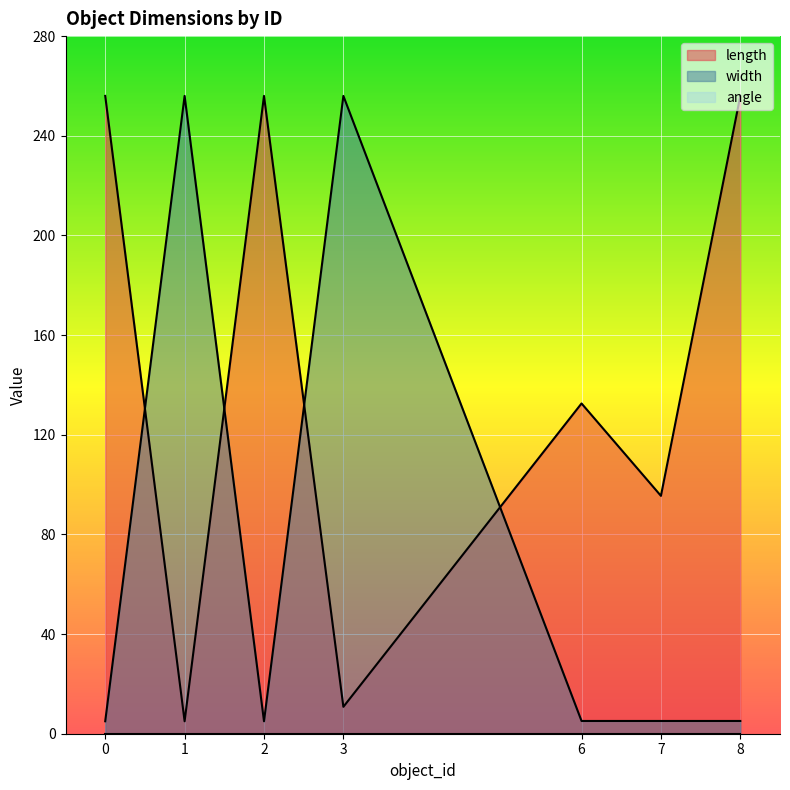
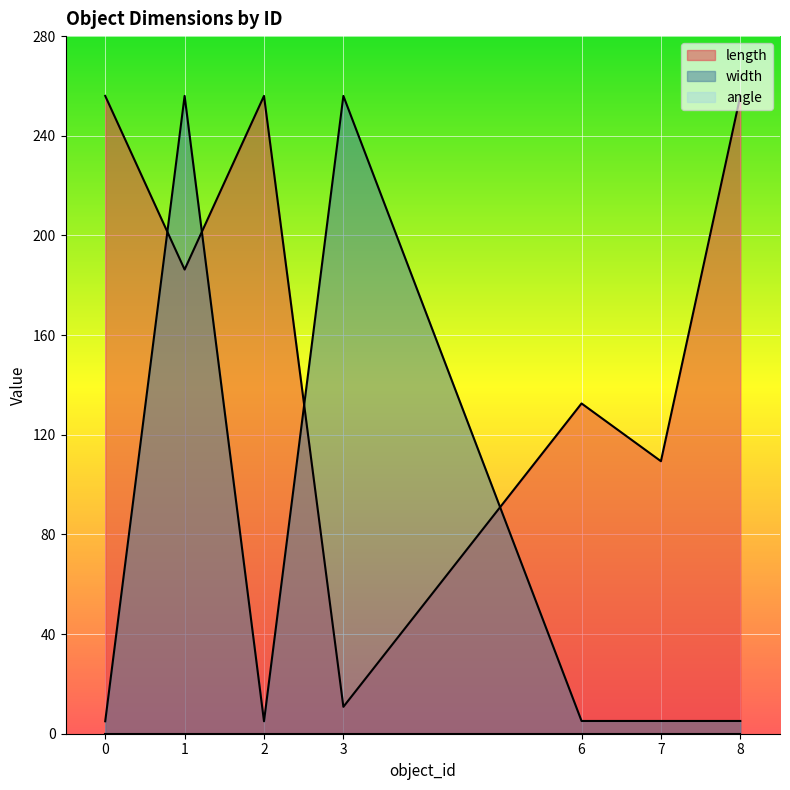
length, 1: 5 -> 186
length, 7: 95 -> 109
